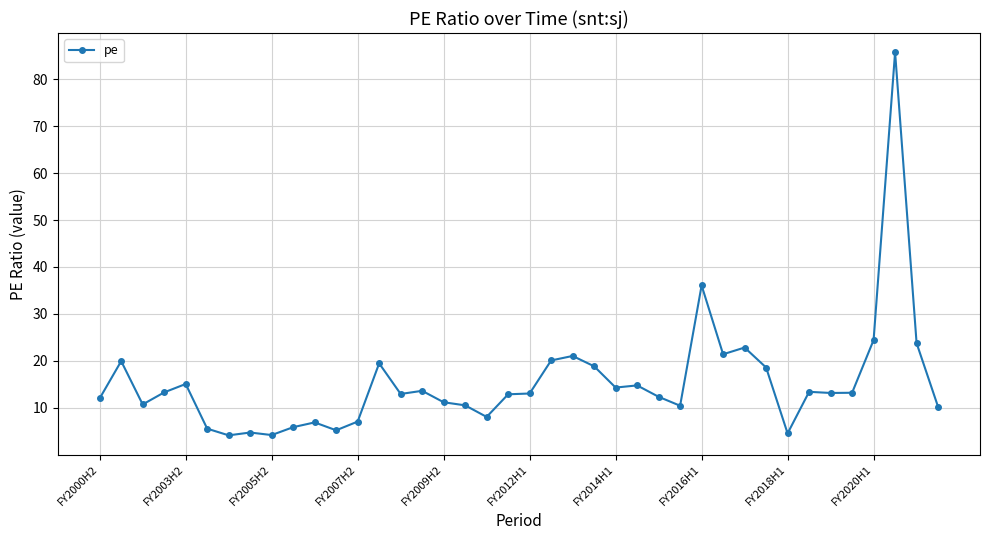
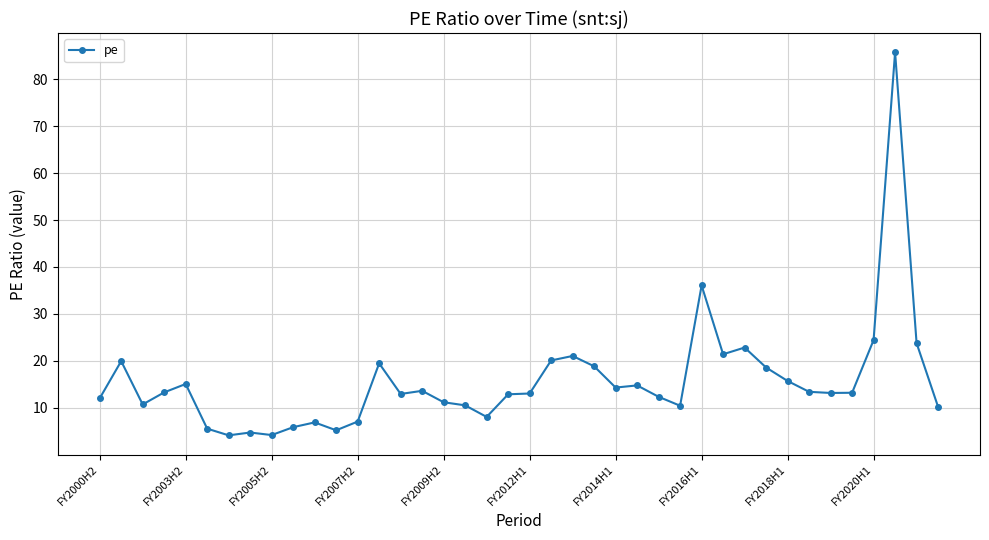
FY2018H1: 5 -> 16
